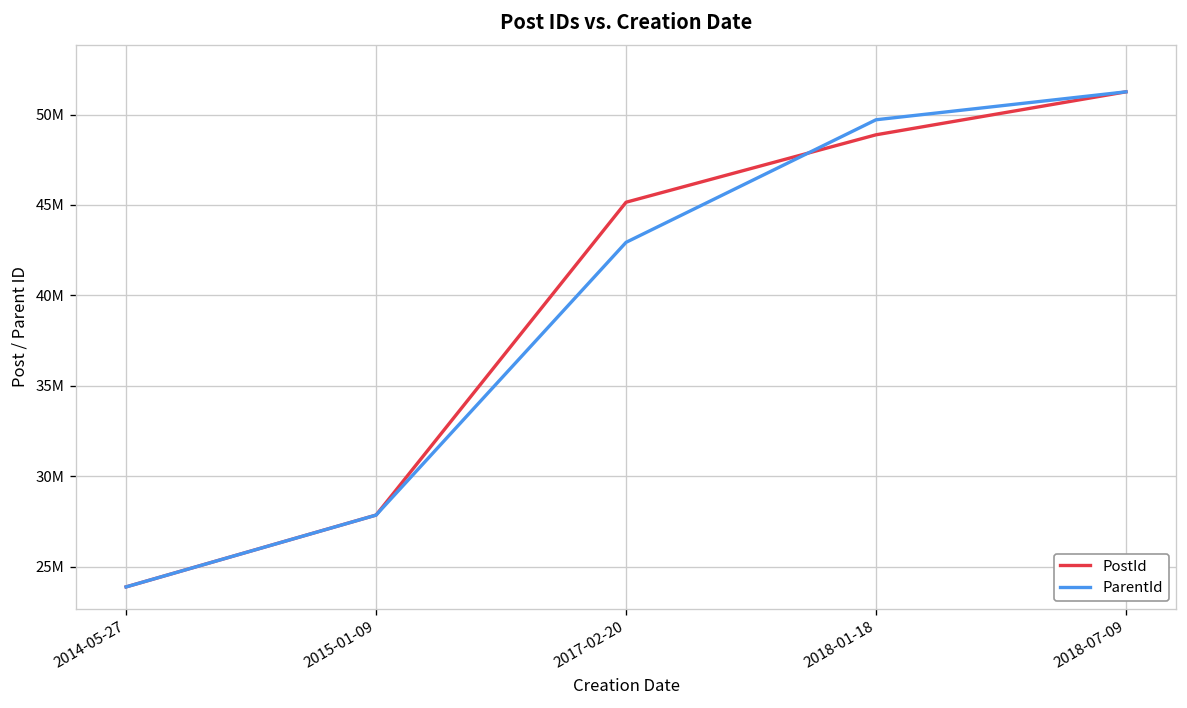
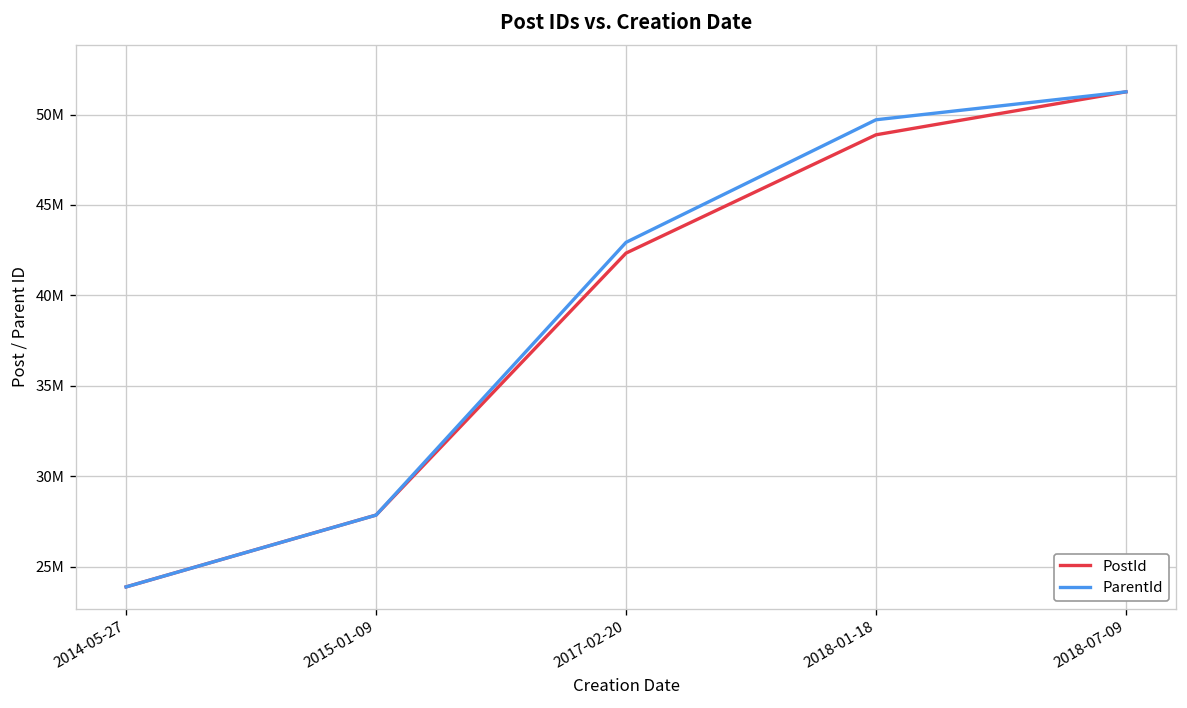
PostId, 2017-02-20: 45100000 -> 42300000
